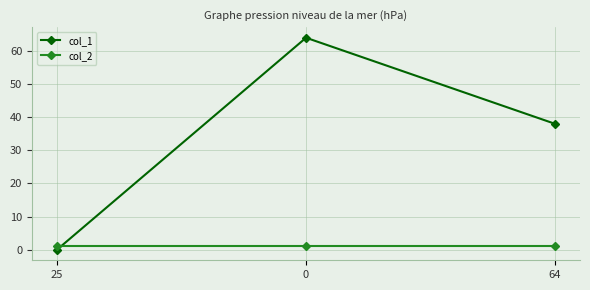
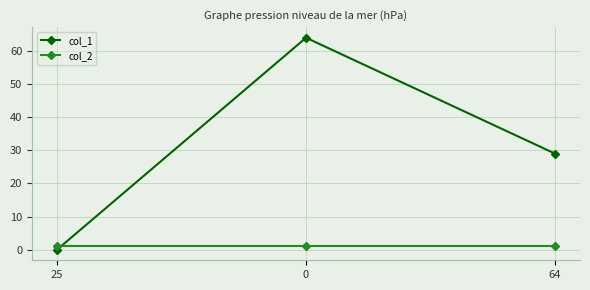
col_1, 64: 38 -> 29
